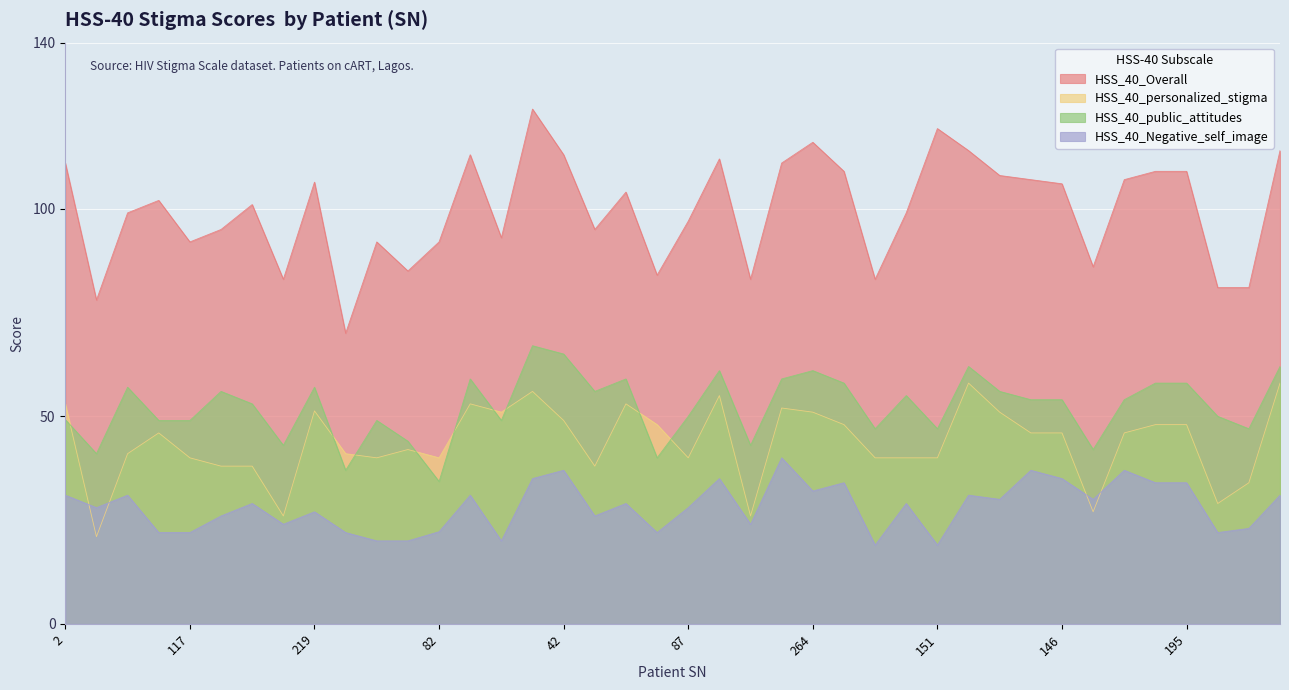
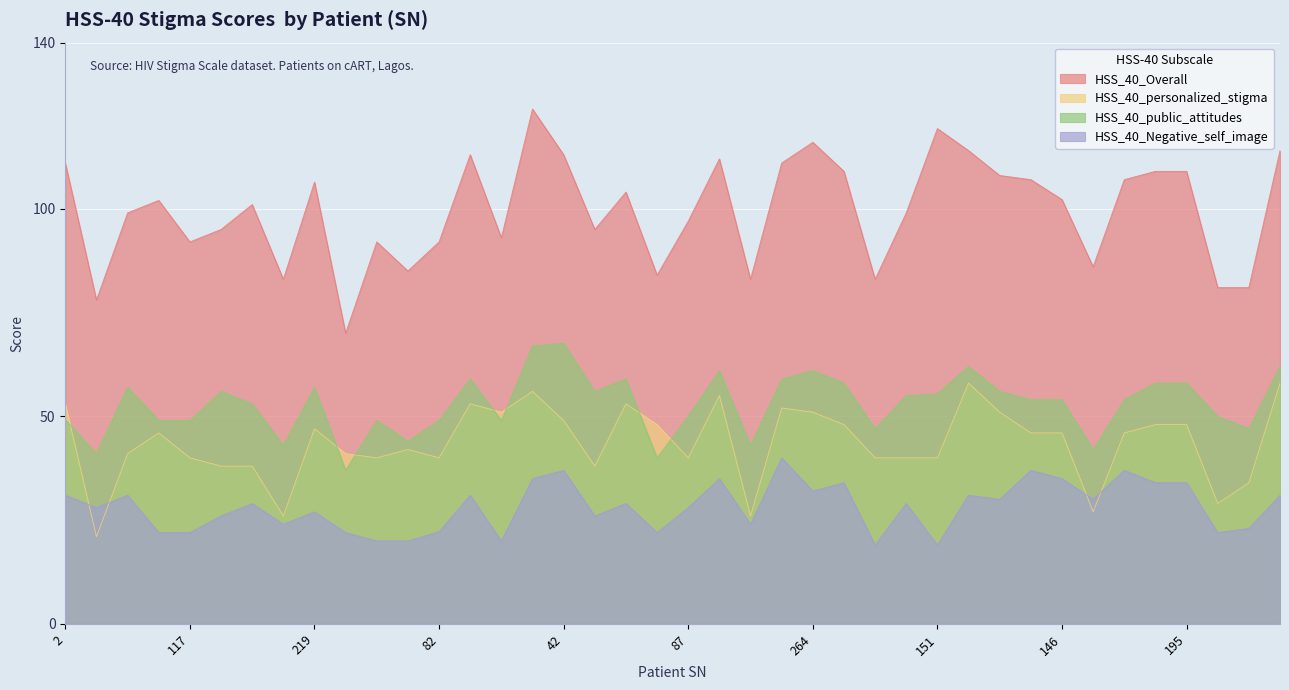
HSS_40_personalized_stigma, 219: 51 -> 47
HSS_40_public_attitudes, 82: 34 -> 49
HSS_40_public_attitudes, 42: 65 -> 68
HSS_40_public_attitudes, 151: 47 -> 55
HSS_40_Overall, 146: 106 -> 102
